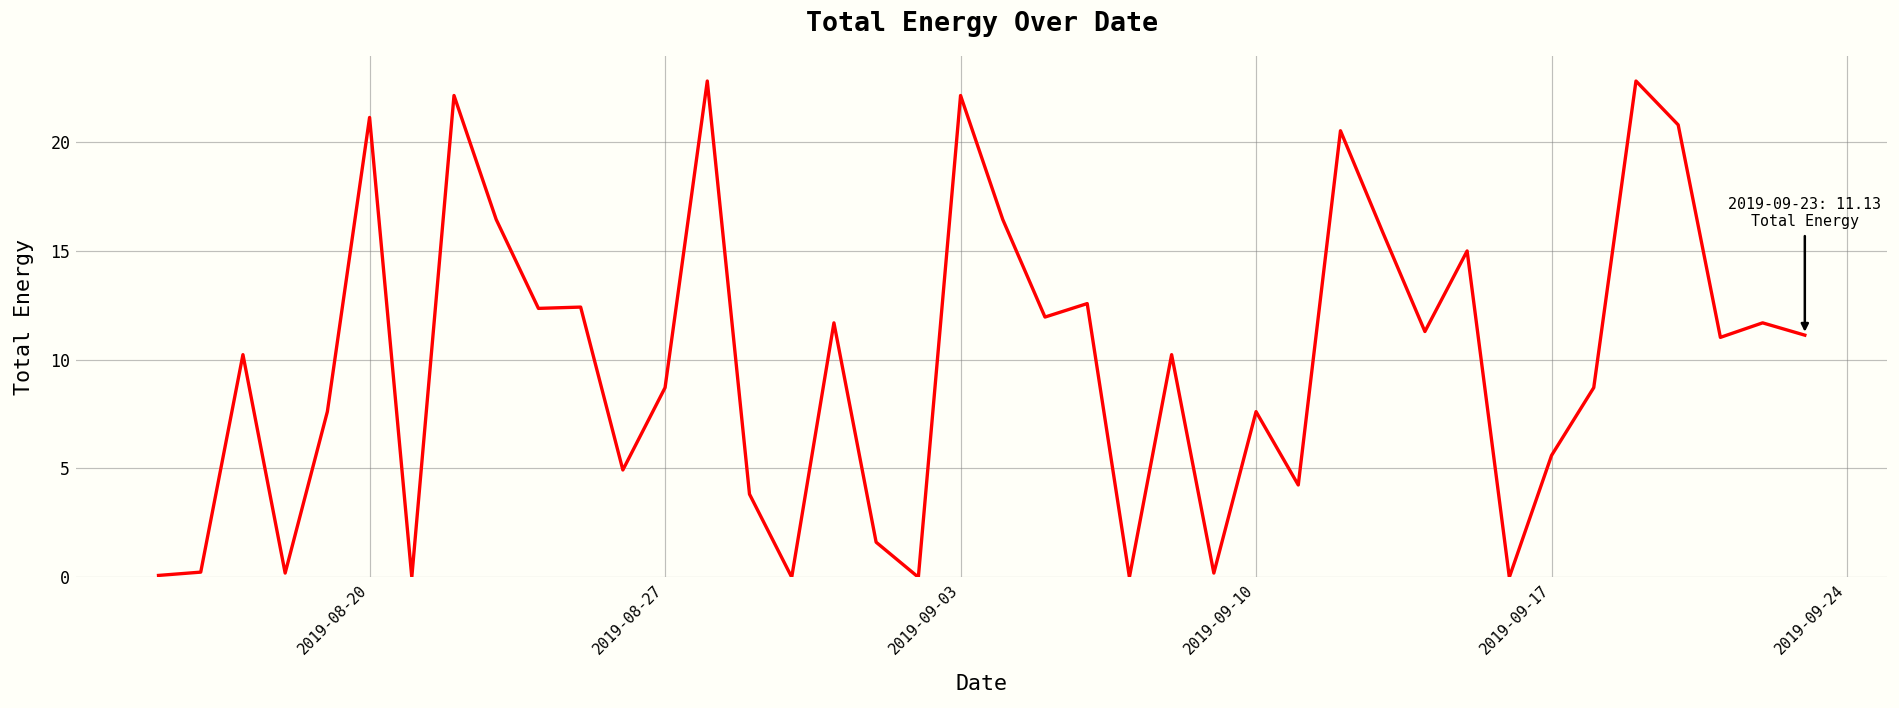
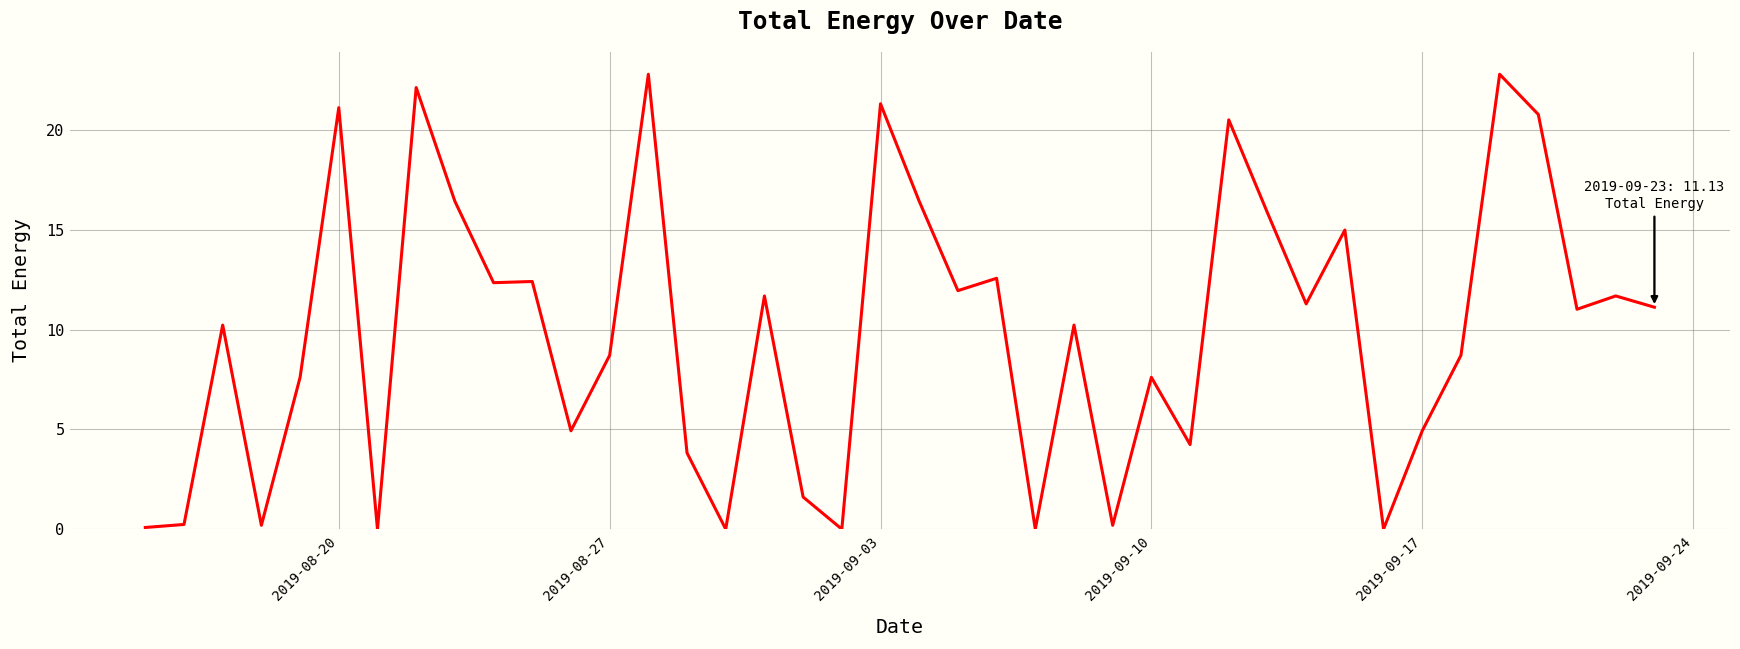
2019-09-03: 22.1 -> 21.3
2019-09-17: 5.6 -> 4.9
